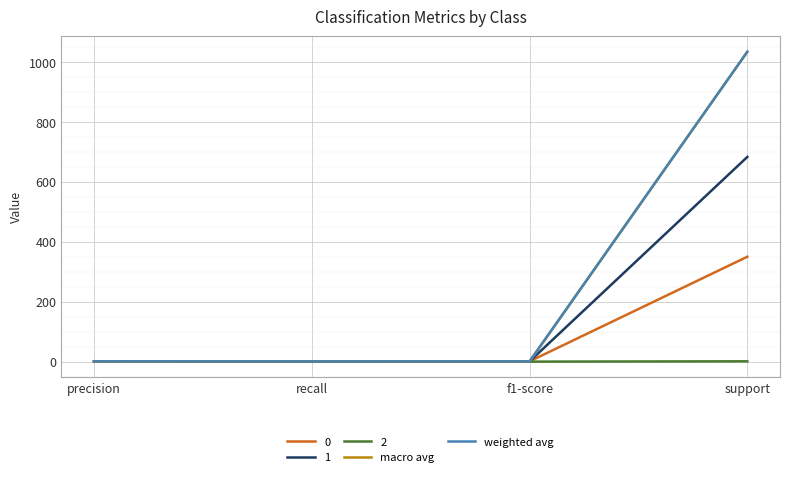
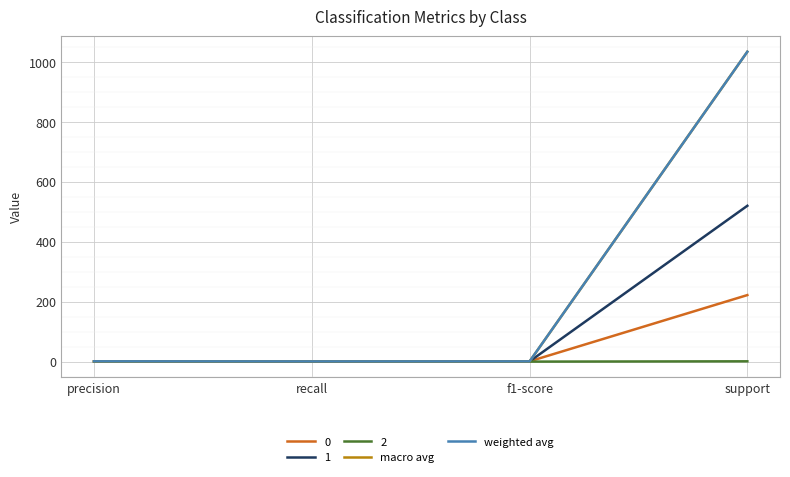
0, support: 350 -> 220
1, support: 680 -> 520
